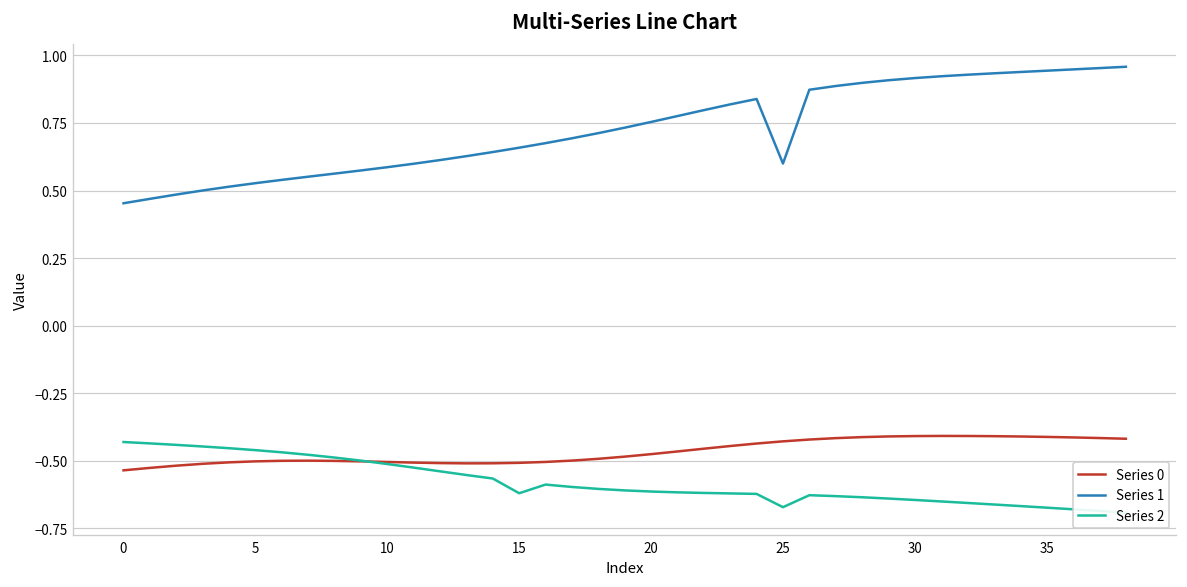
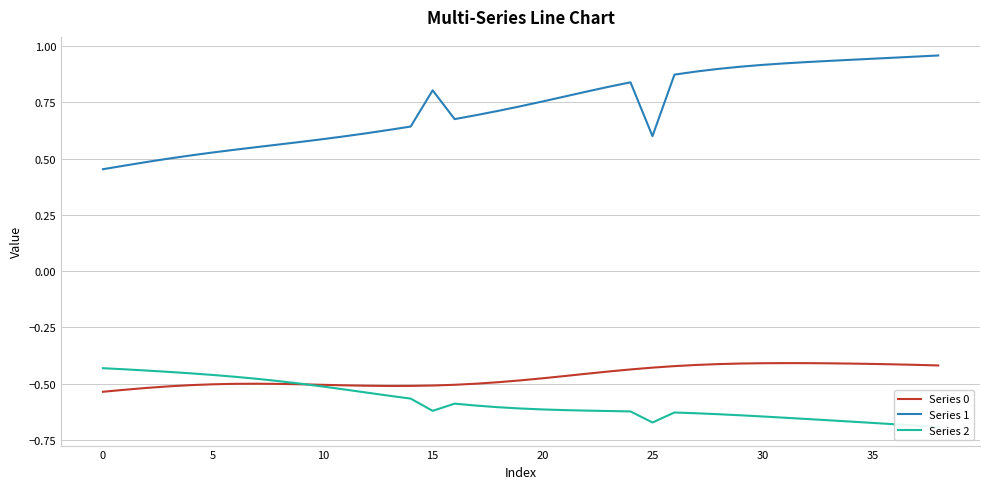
Series 1, 15: 0.66 -> 0.80
